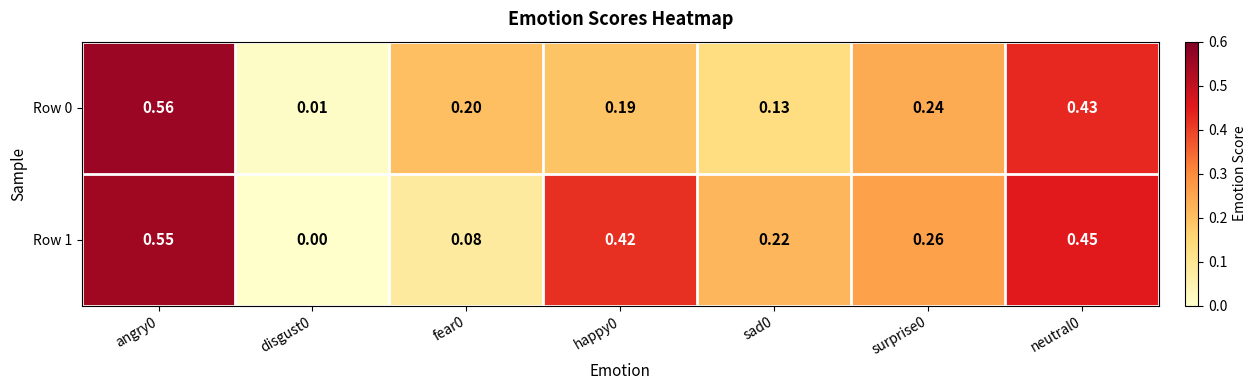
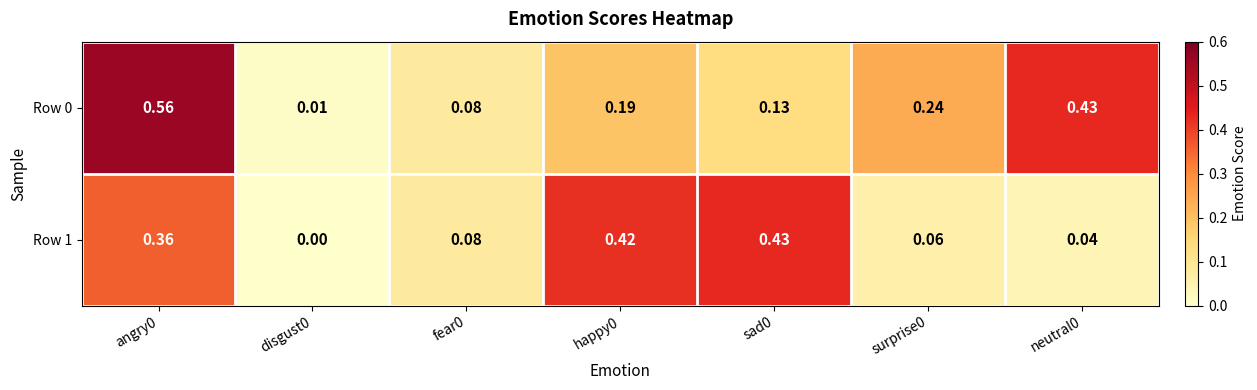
Row 0, fear0: 0.20 -> 0.08
Row 1, angry0: 0.55 -> 0.36
Row 1, sad0: 0.22 -> 0.43
Row 1, surprise0: 0.26 -> 0.06
Row 1, neutral0: 0.45 -> 0.04
